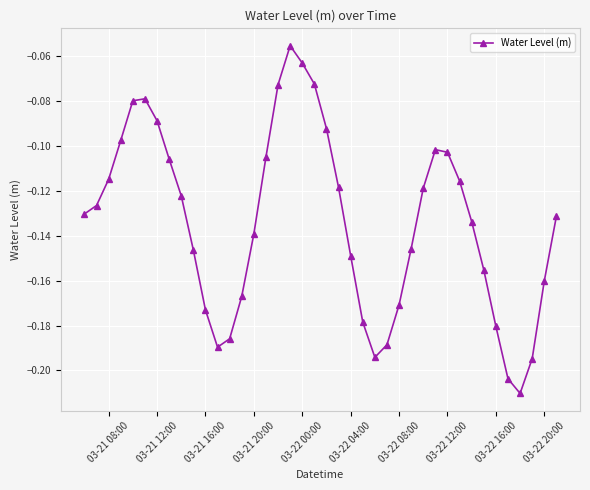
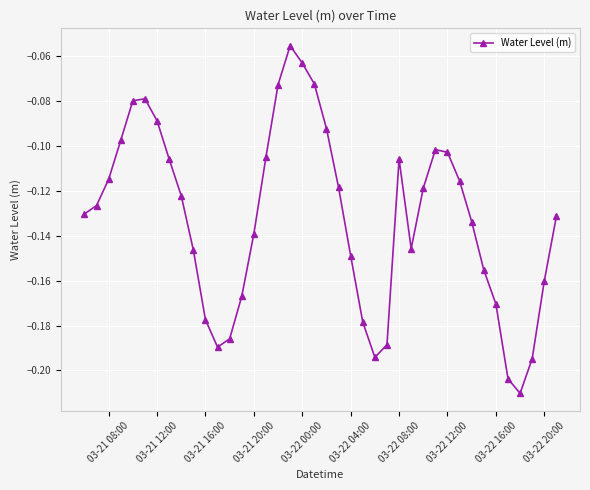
03-21 16:00: -0.173 -> -0.177
03-22 08:00: -0.171 -> -0.106
03-22 16:00: -0.180 -> -0.170
